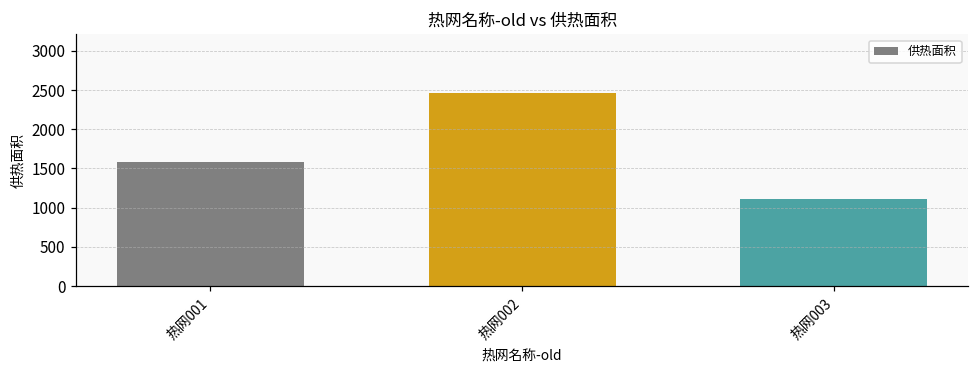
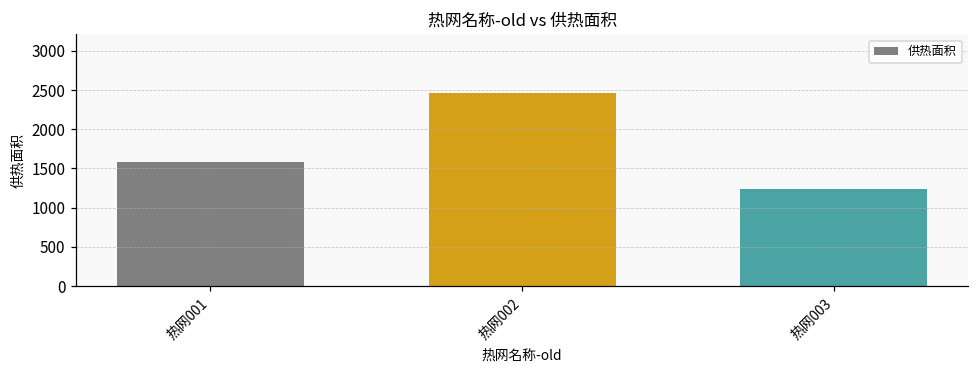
热网003: 1100 -> 1200
